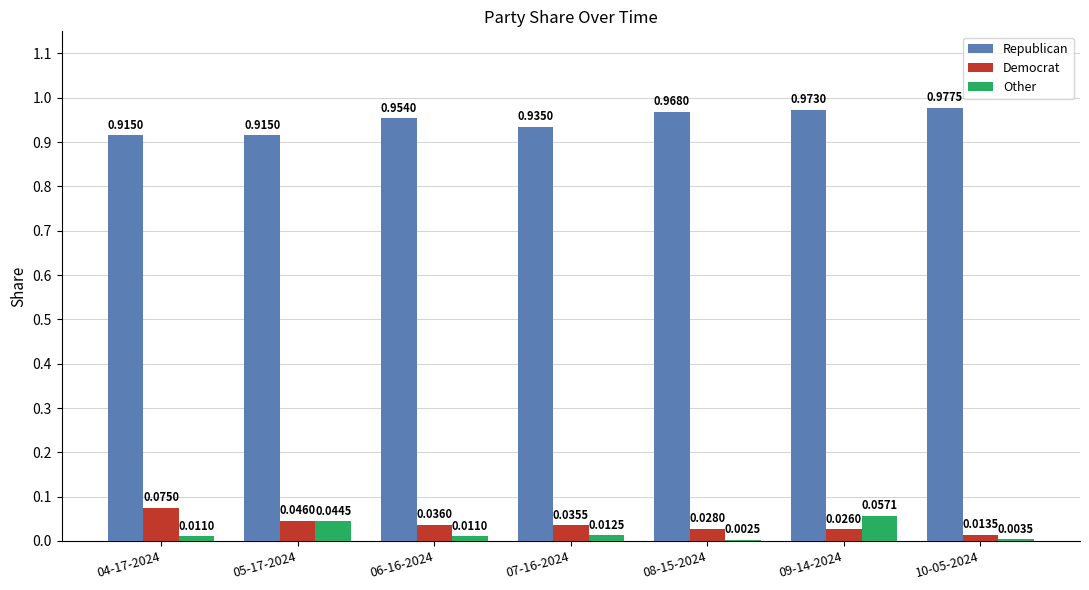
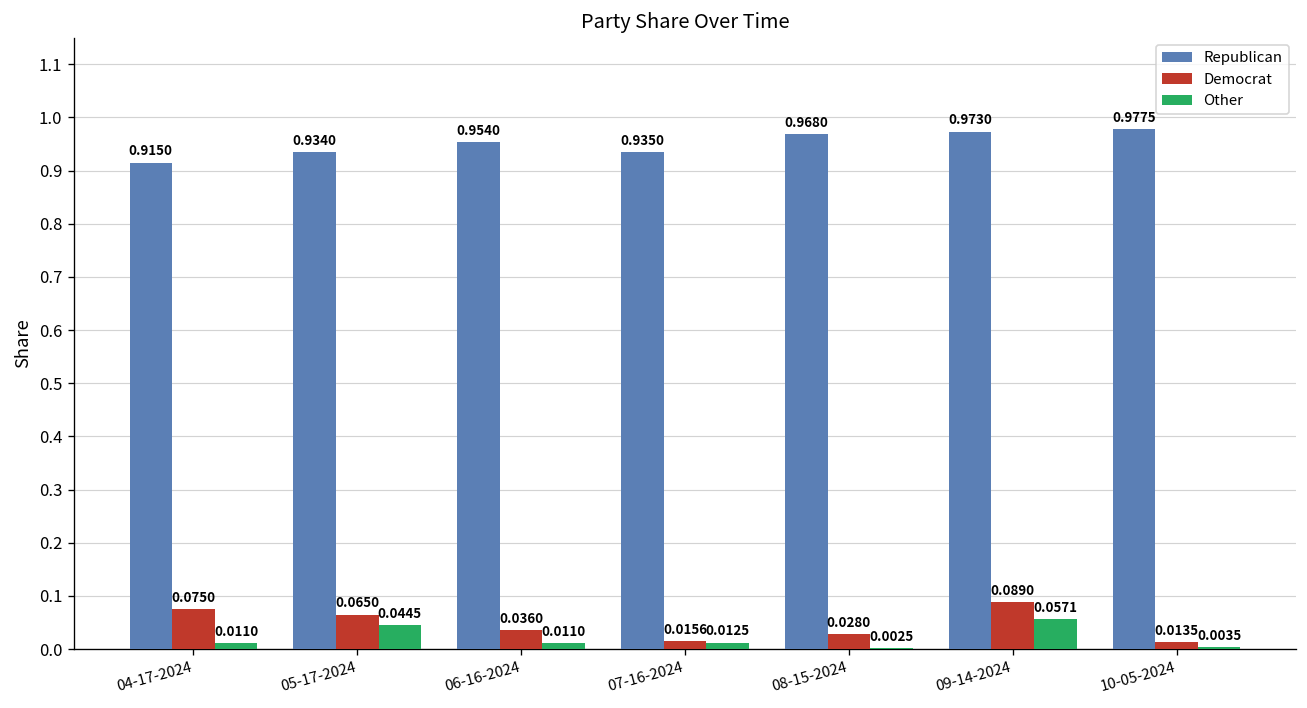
Republican, 05-17-2024: 0.9150 -> 0.9340
Democrat, 05-17-2024: 0.0460 -> 0.0650
Democrat, 07-16-2024: 0.0355 -> 0.0156
Democrat, 09-14-2024: 0.0260 -> 0.0890
